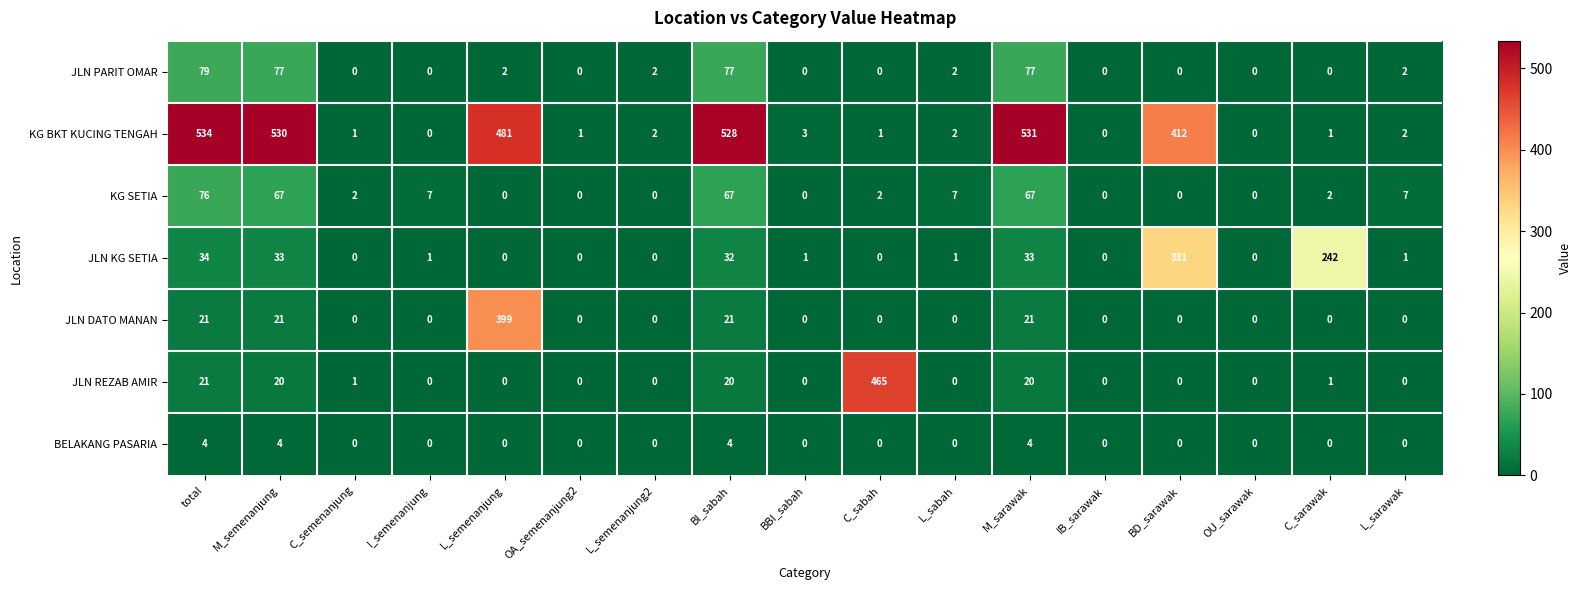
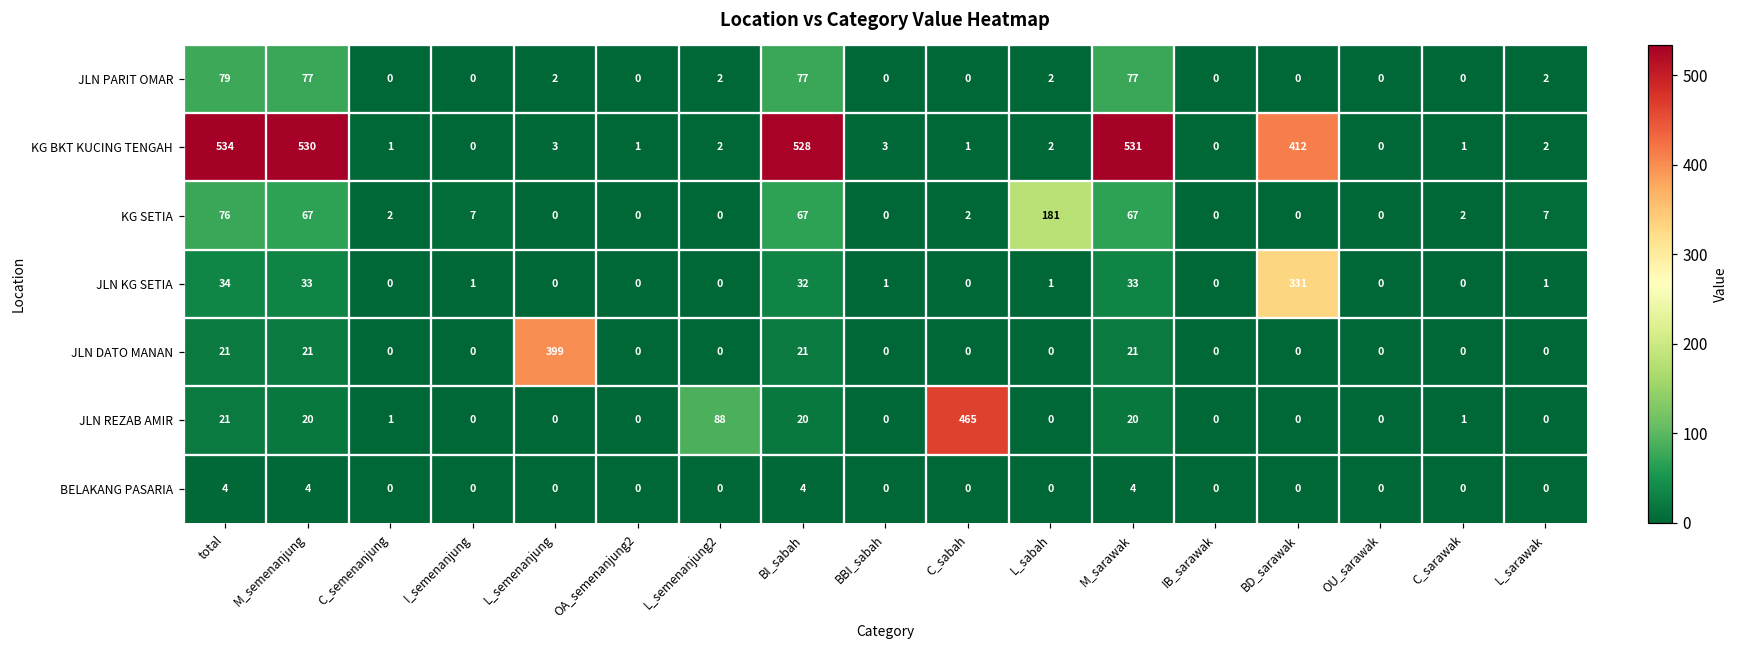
KG BKT KUCING TENGAH, L_semenanjung: 481 -> 3
KG SETIA, L_sabah: 7 -> 181
JLN KG SETIA, C_sarawak: 242 -> 0
JLN REZAB AMIR, L_semenanjung2: 0 -> 88
